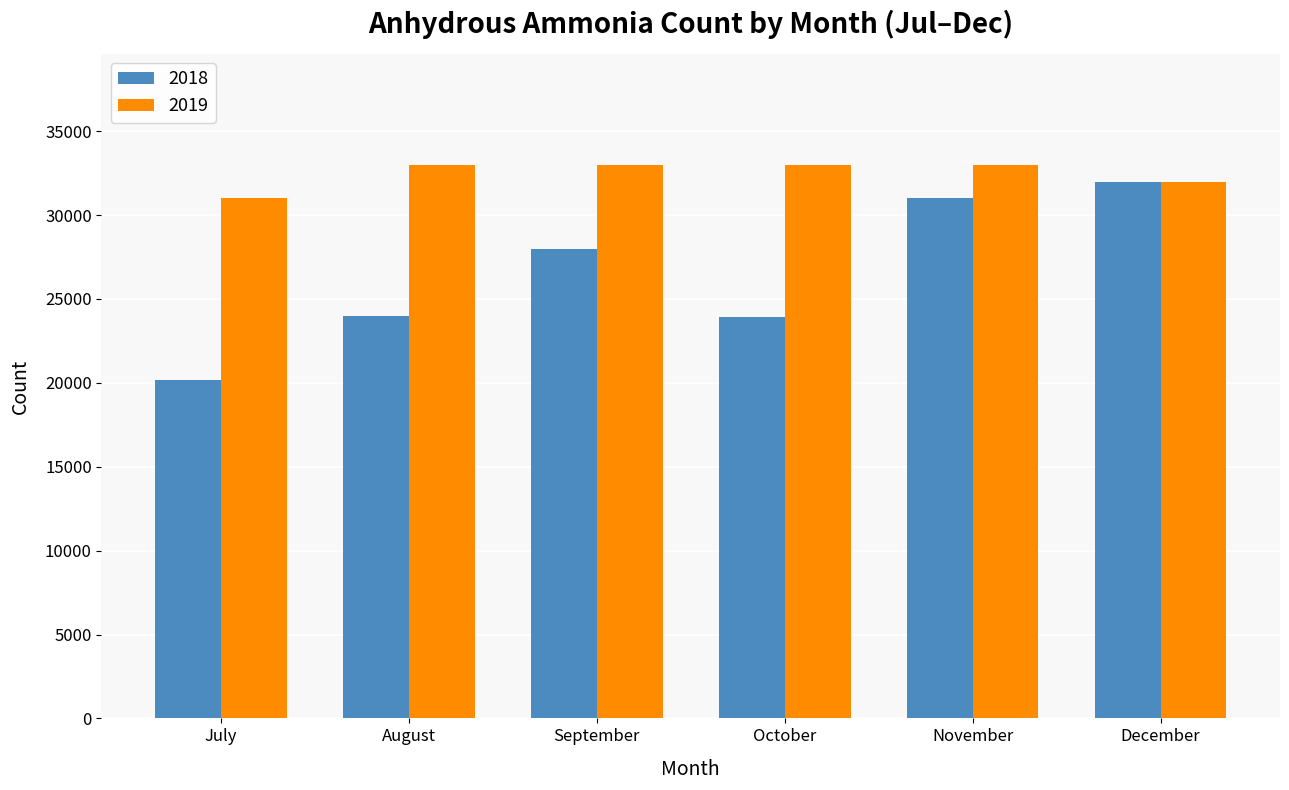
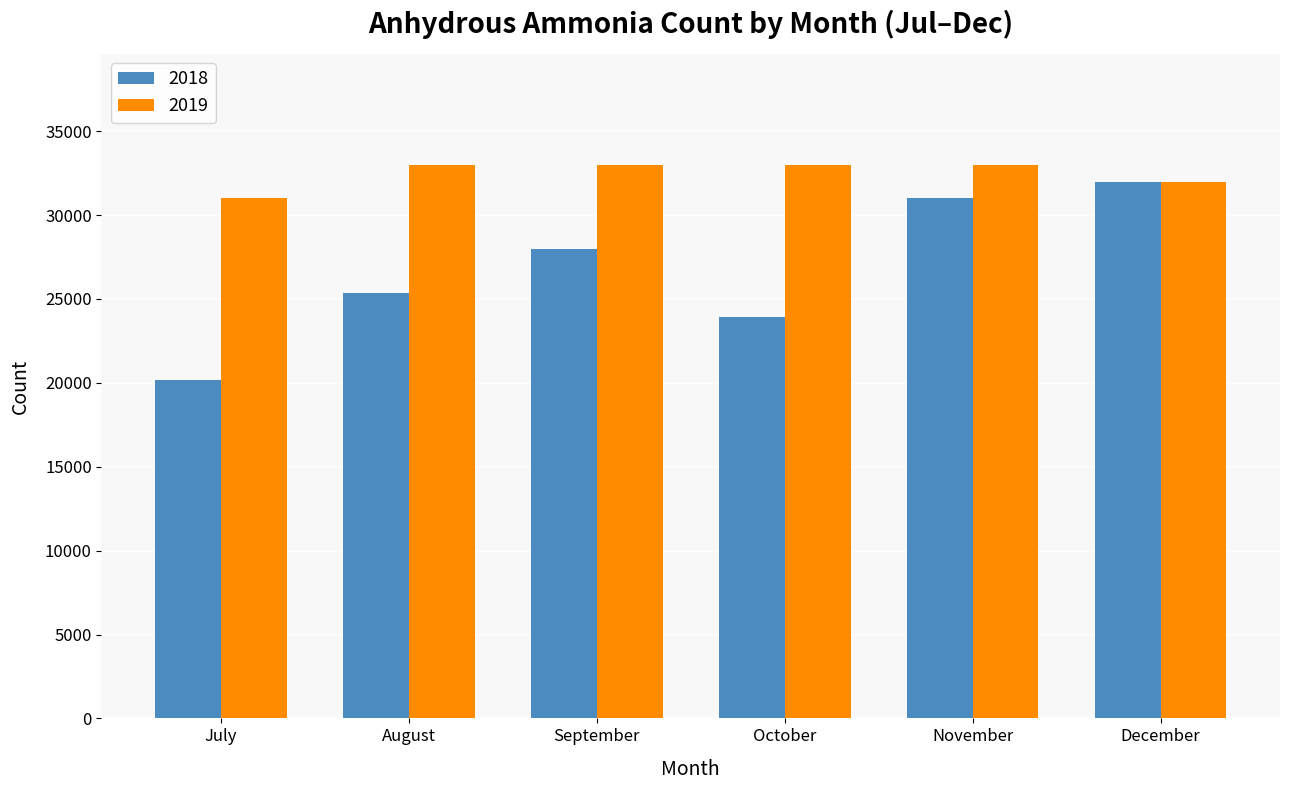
2018, August: 24000 -> 25400
